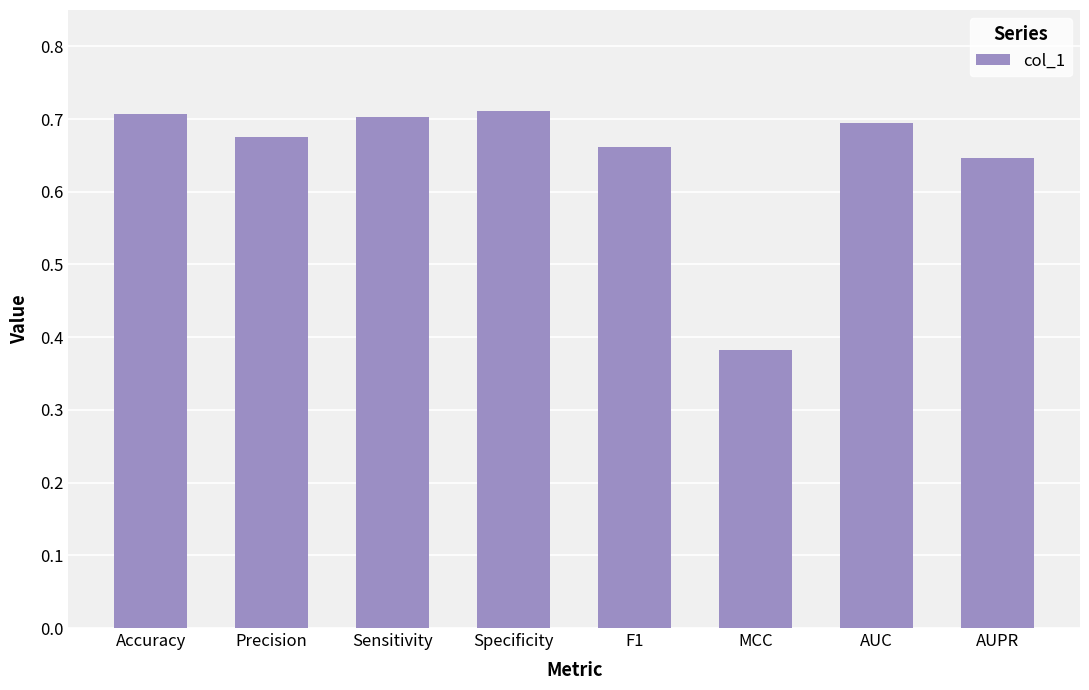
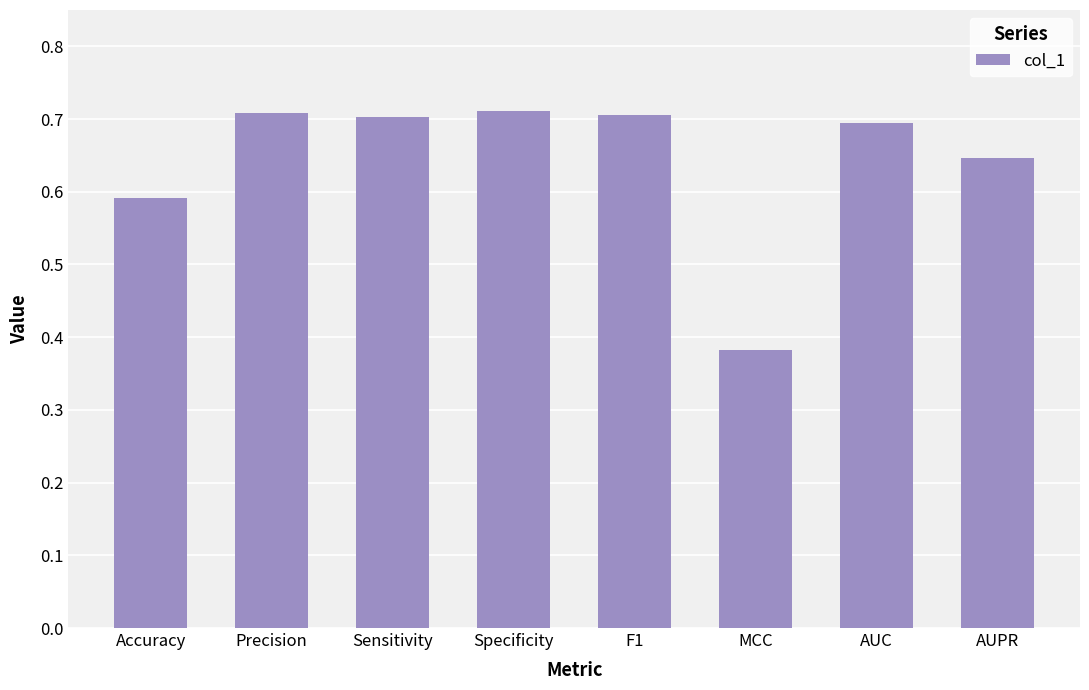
Accuracy: 0.71 -> 0.59
Precision: 0.67 -> 0.71
F1: 0.66 -> 0.71
